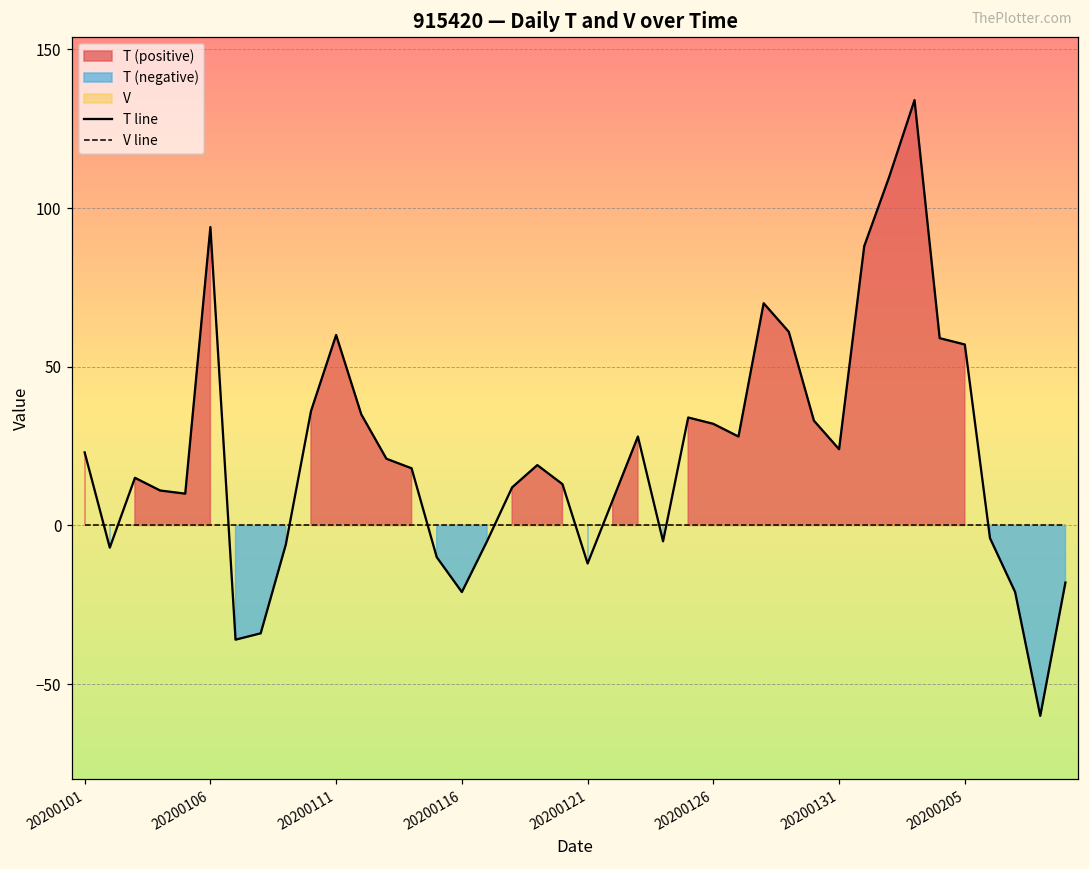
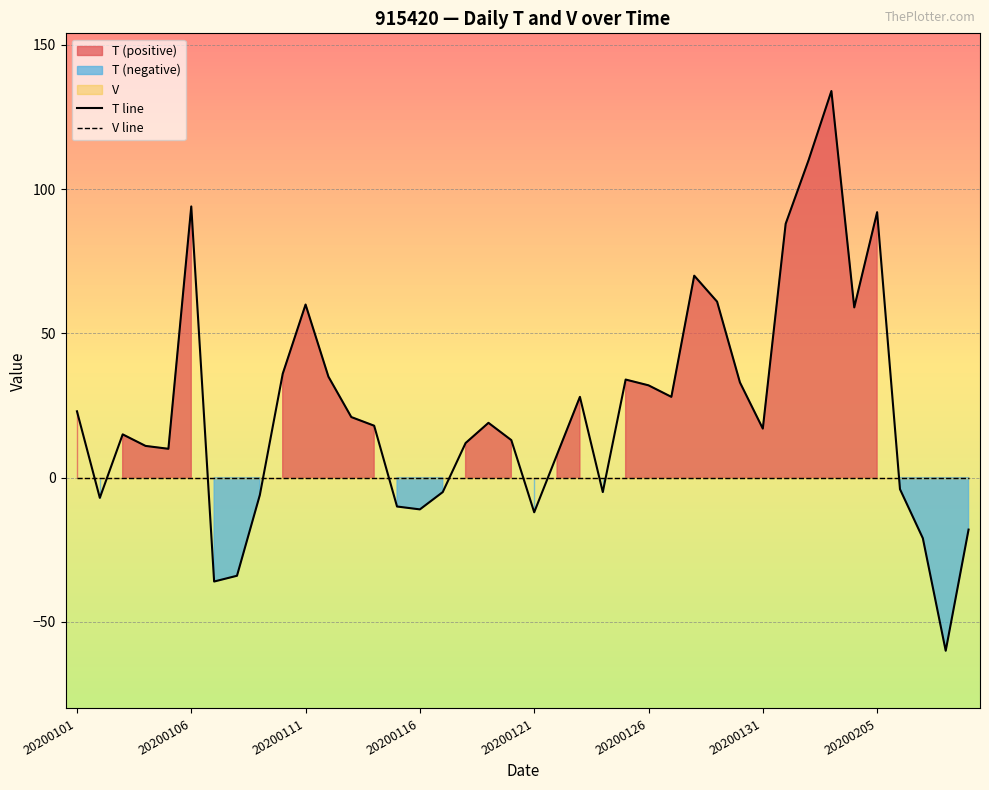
T line, 20200116: -21 -> -11
T line, 20200131: 24 -> 17
T line, 20200205: 57 -> 92
